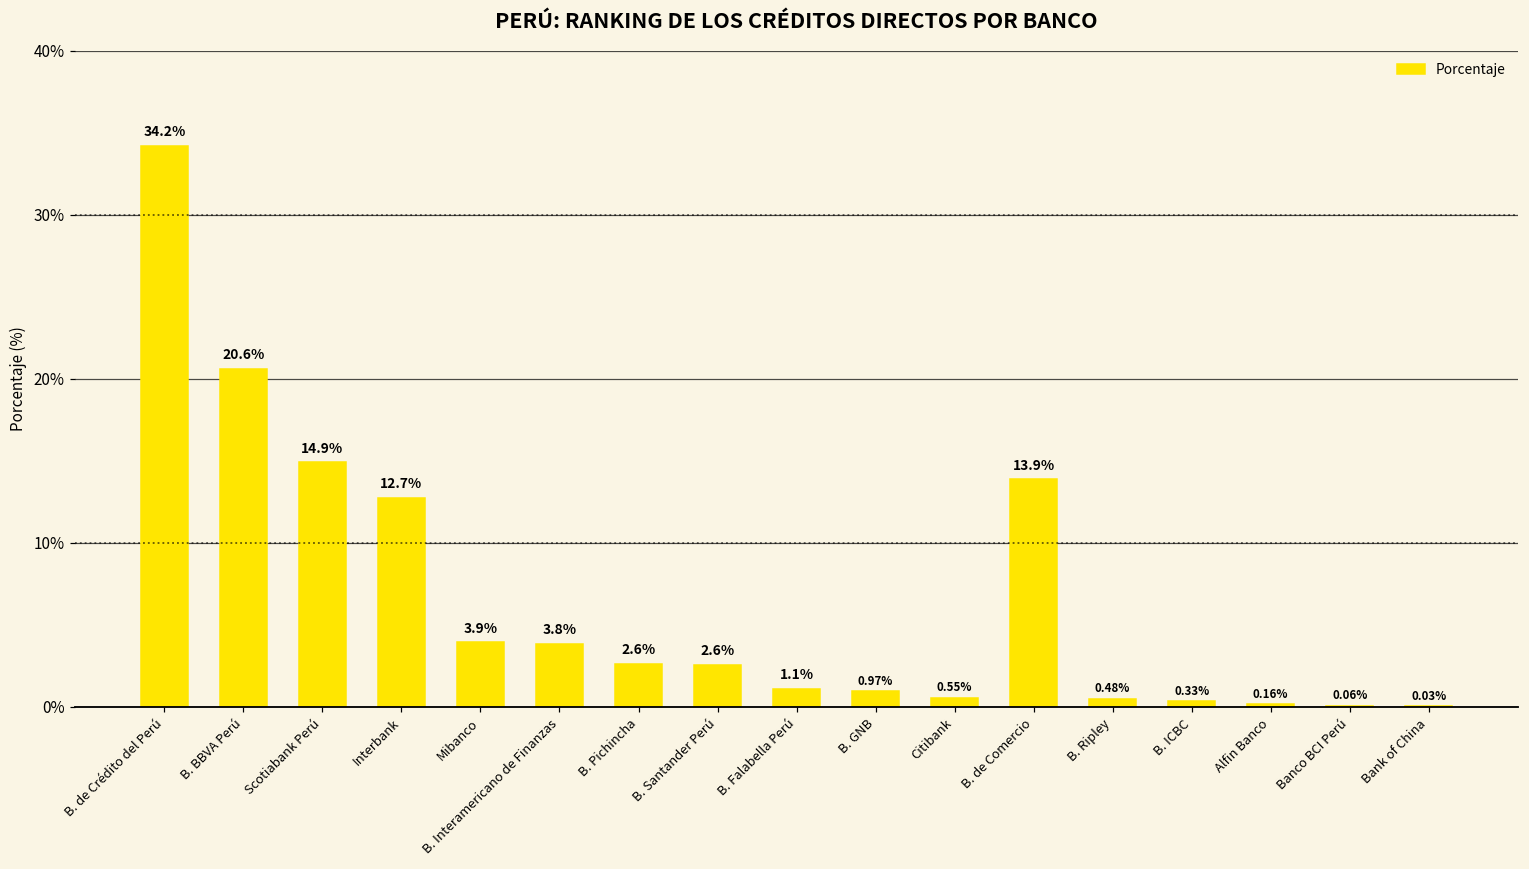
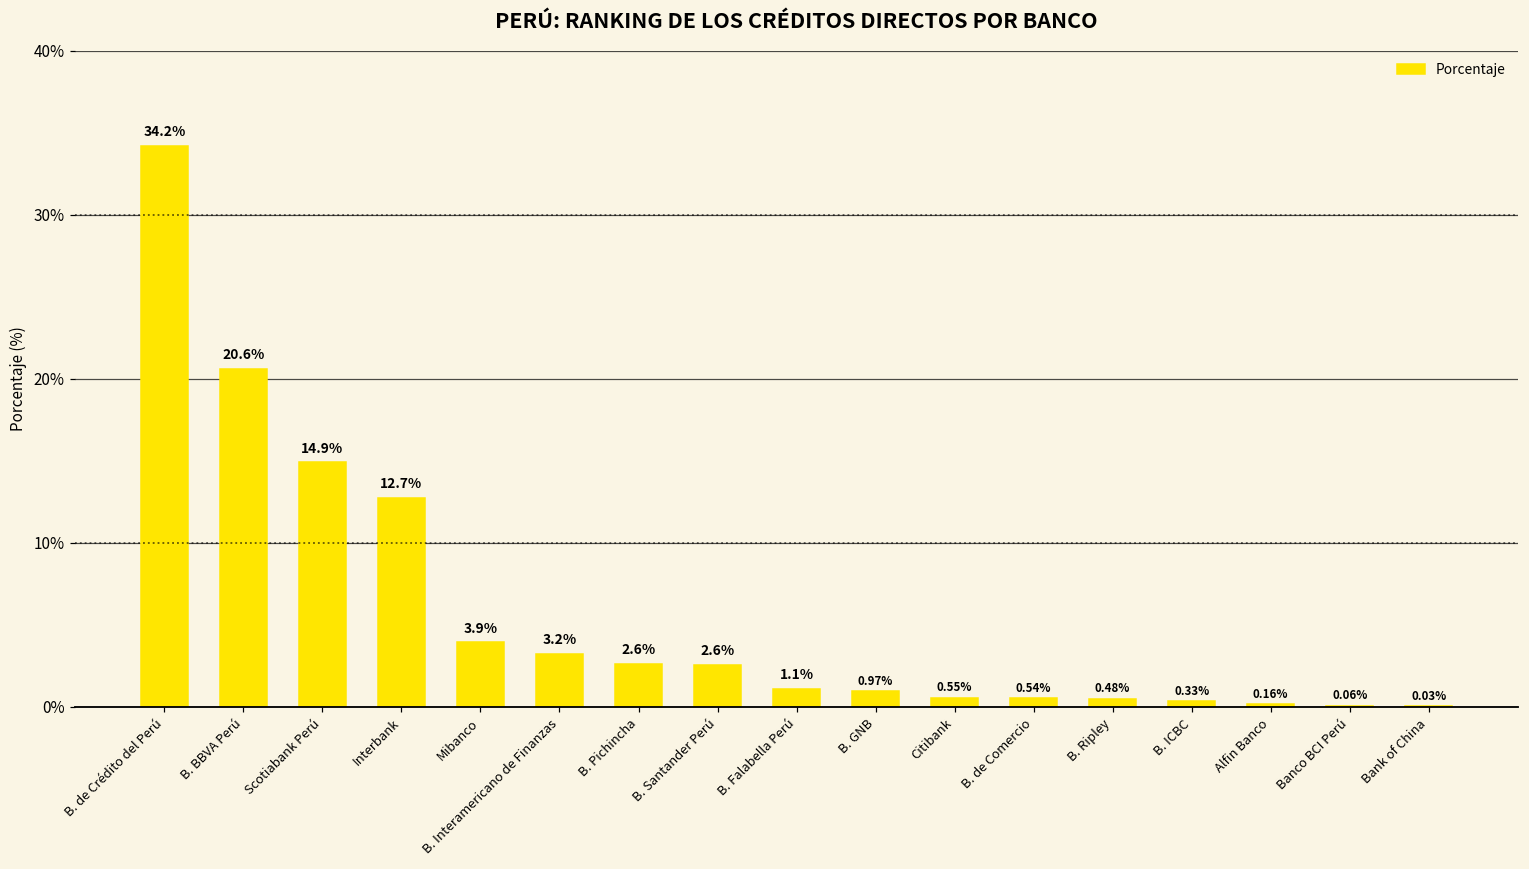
B. Interamericano de Finanzas: 3.8% -> 3.2%
B. de Comercio: 13.9% -> 0.54%
